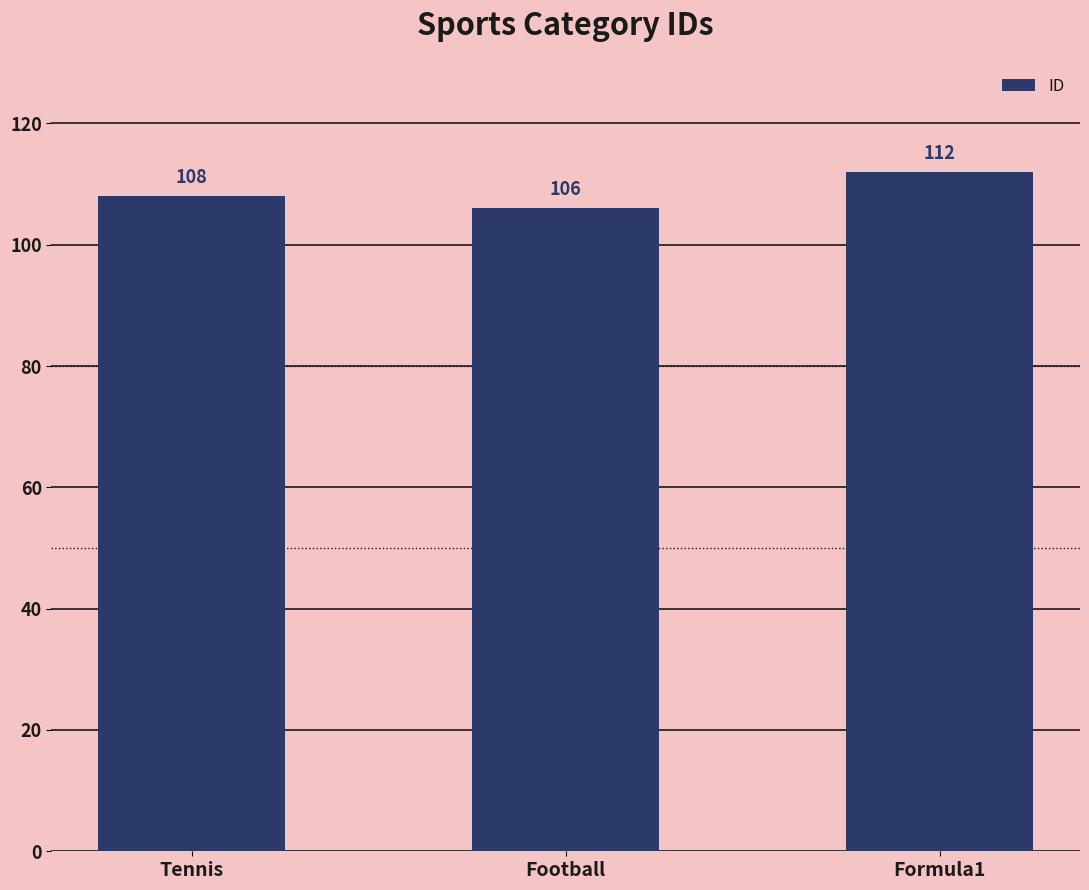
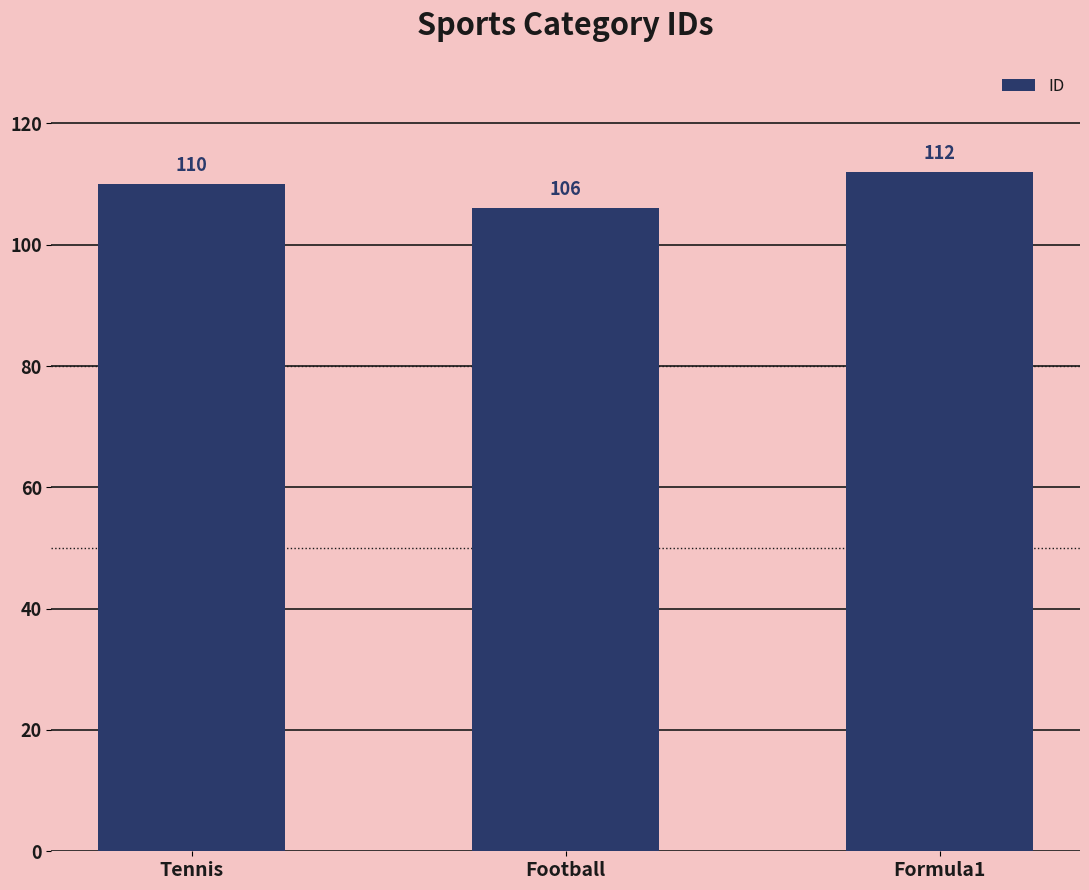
Tennis: 108 -> 110
